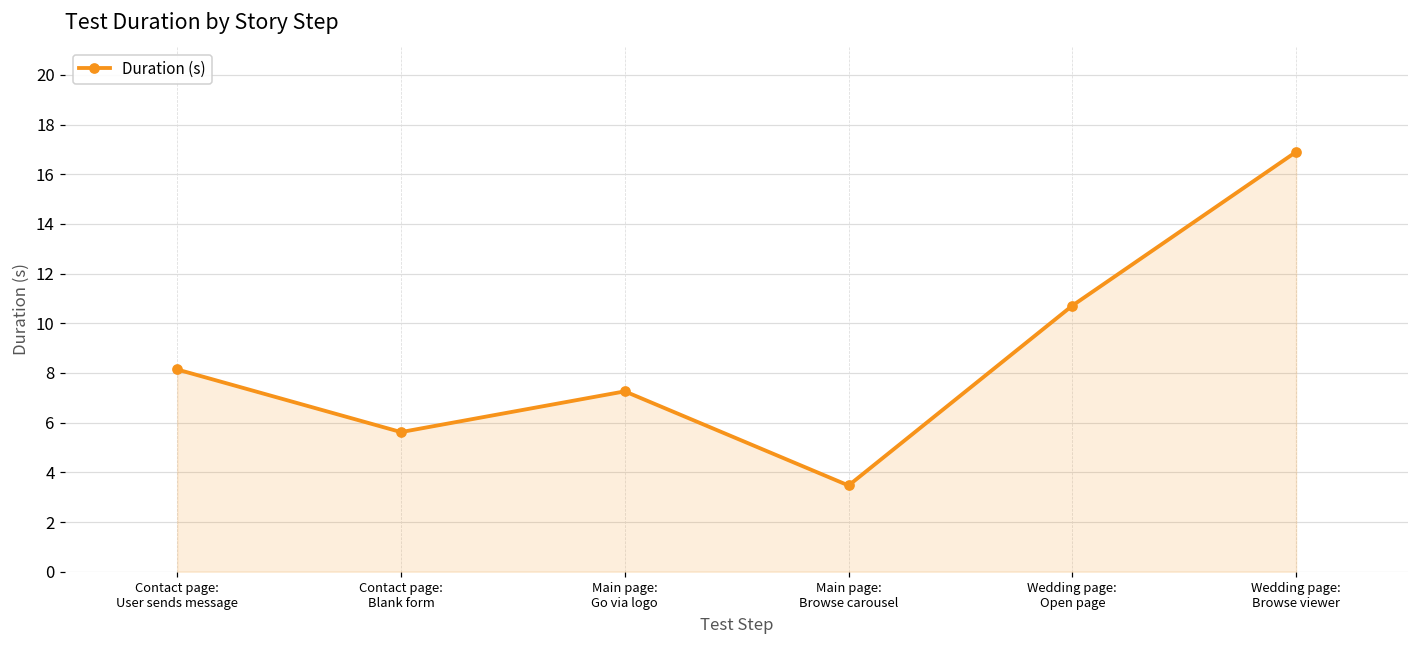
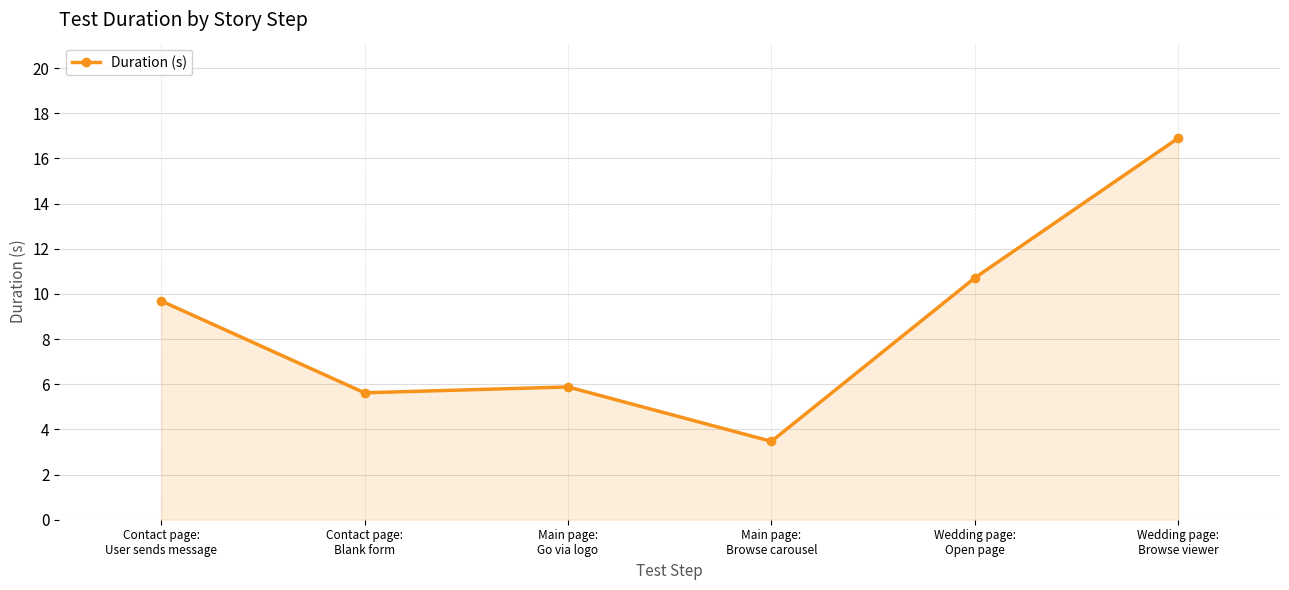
Contact page: User sends message: 8.1 -> 9.7
Main page: Go via logo: 7.3 -> 5.9
